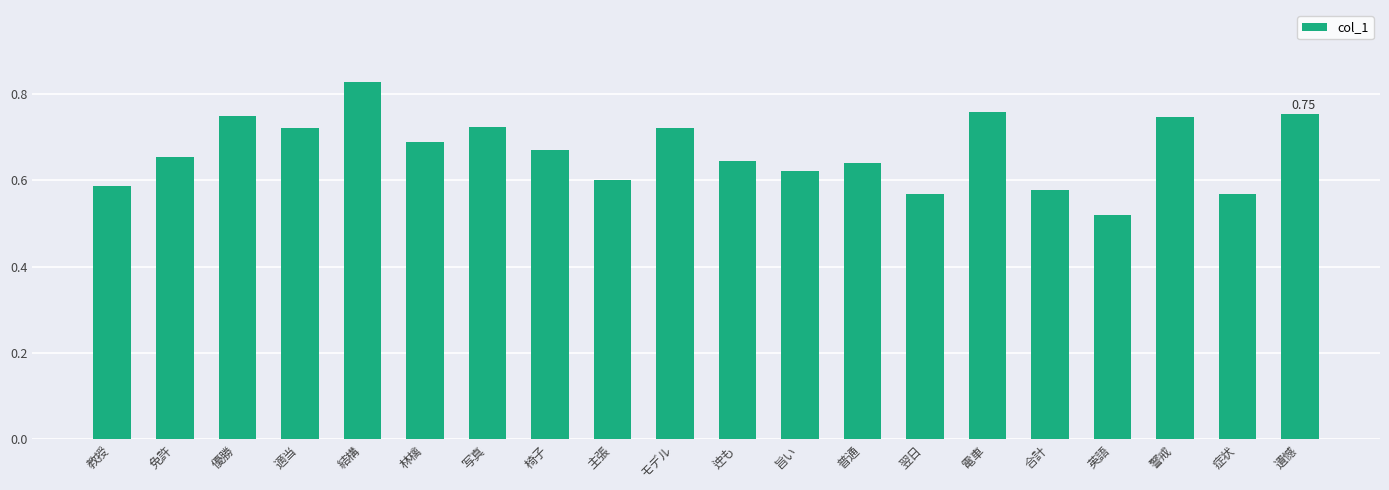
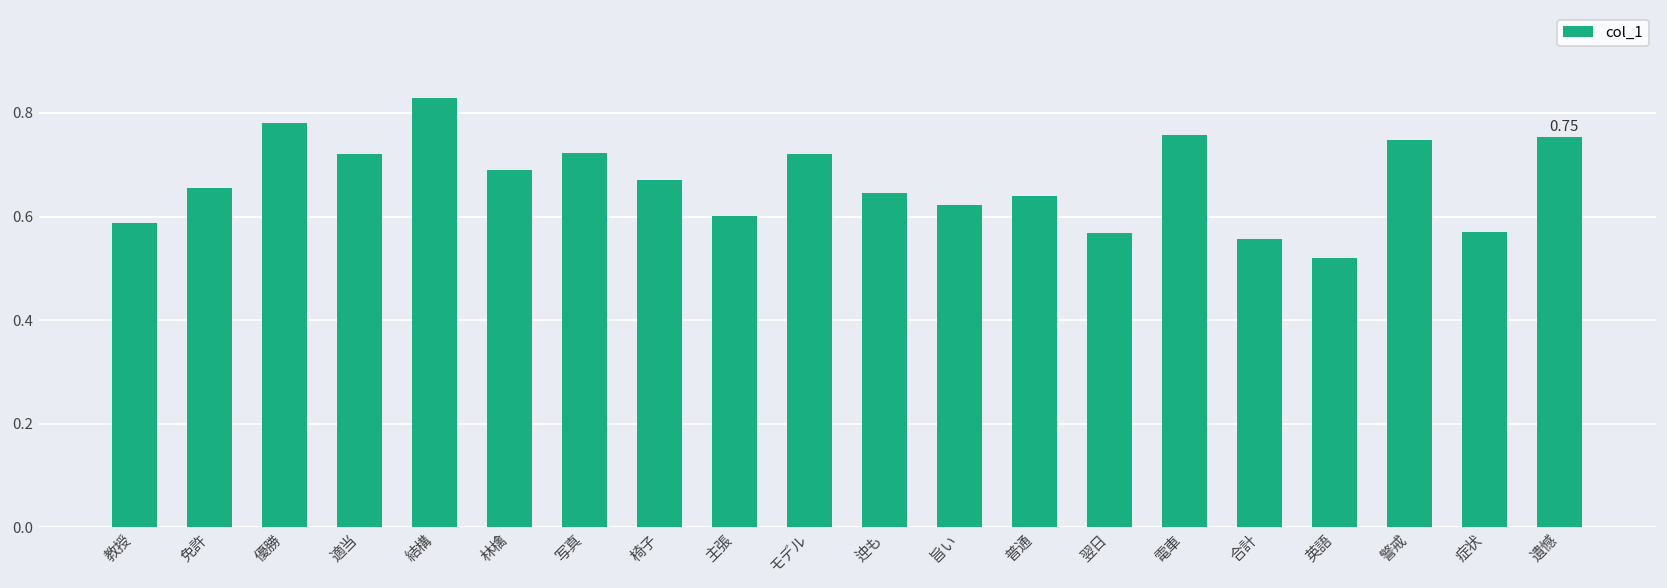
優勝: 0.75 -> 0.78
合計: 0.58 -> 0.56
